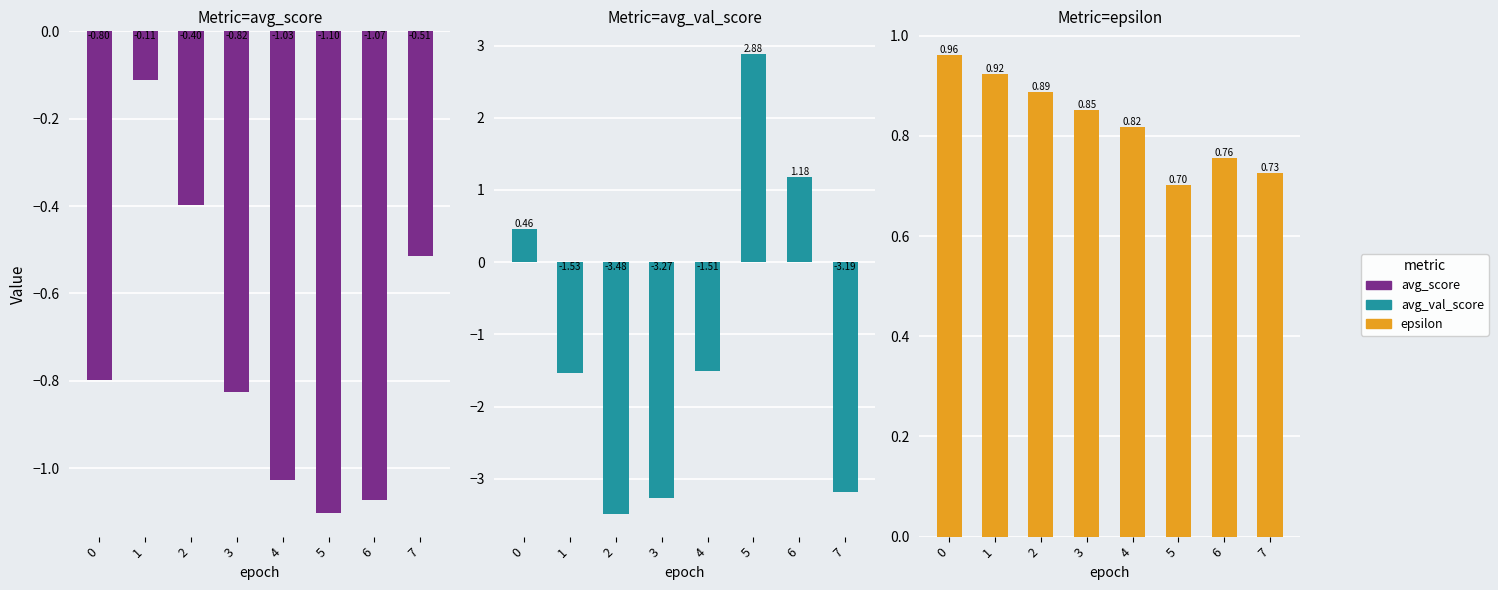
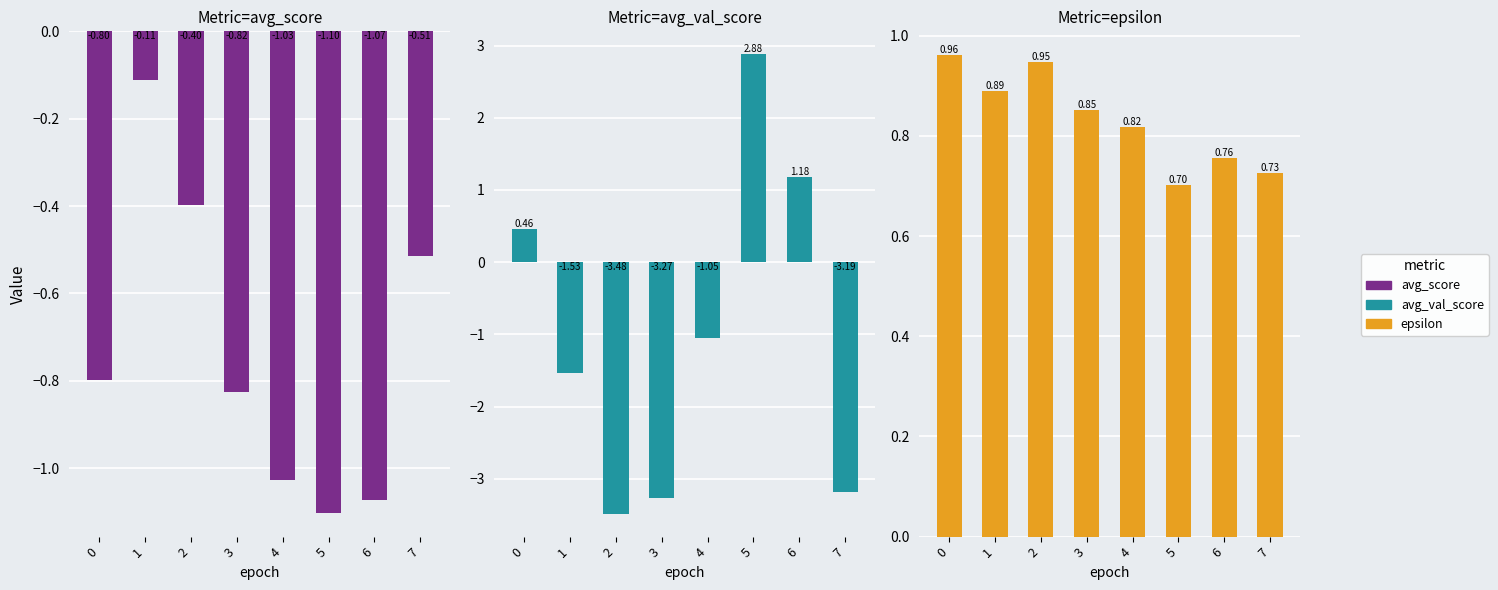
Metric=avg_val_score, 4: -1.51 -> -1.05
Metric=epsilon, 1: 0.92 -> 0.89
Metric=epsilon, 2: 0.89 -> 0.95
